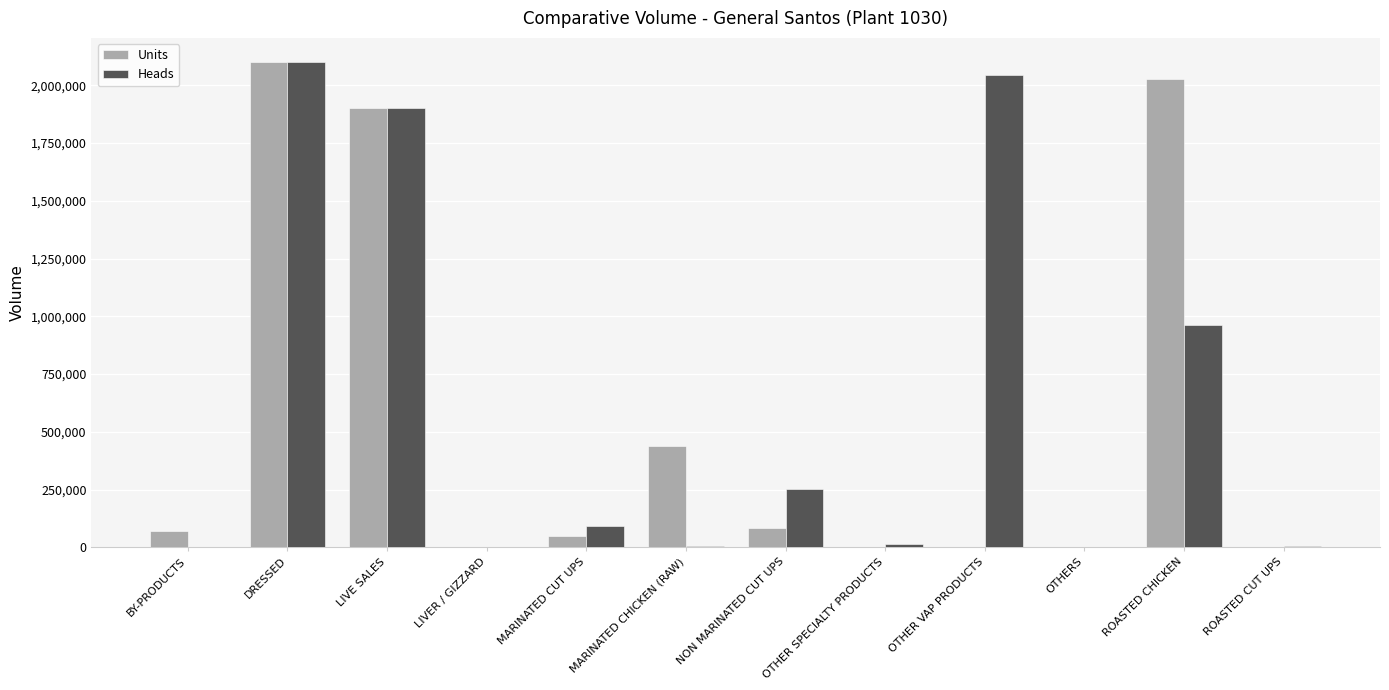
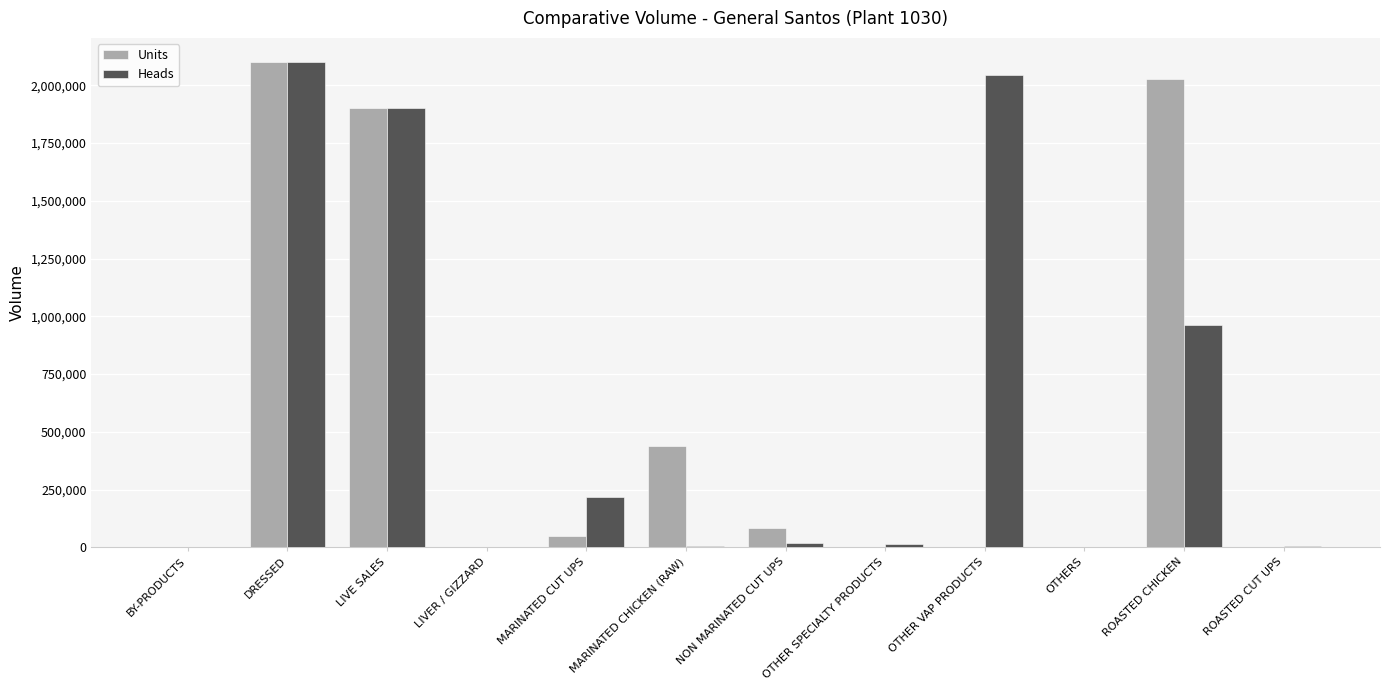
Units, BY-PRODUCTS: 70,000 -> 0
Heads, MARINATED CUT UPS: 90,000 -> 220,000
Heads, NON MARINATED CUT UPS: 250,000 -> 20,000
